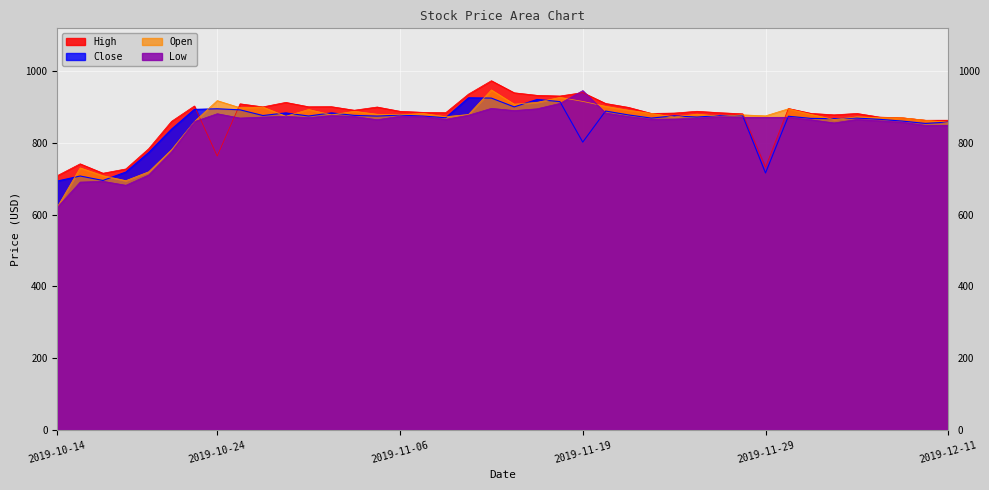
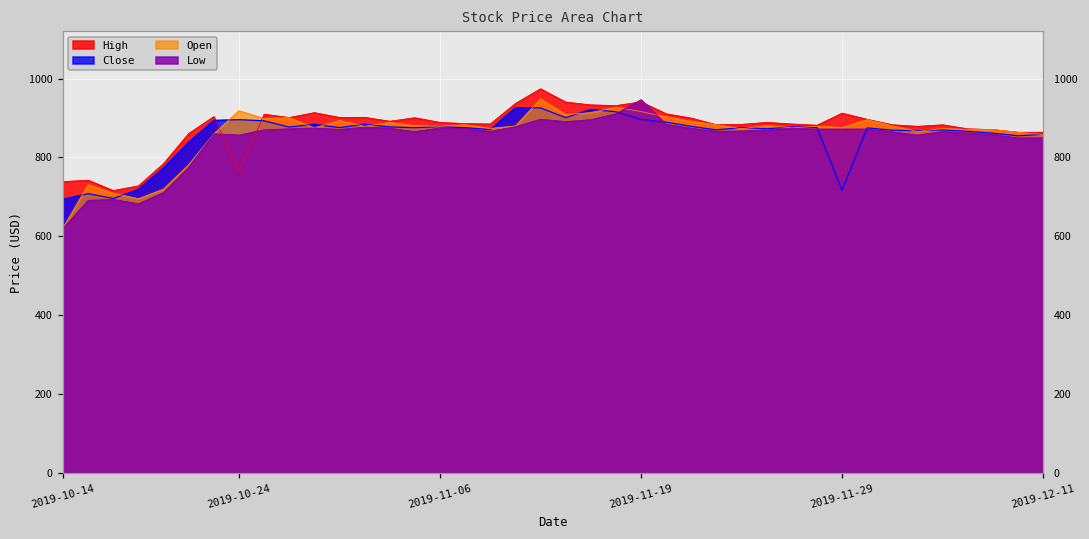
High, 2019-10-14: 710 -> 740
Low, 2019-10-24: 880 -> 860
Close, 2019-11-19: 800 -> 900
High, 2019-11-29: 730 -> 910
